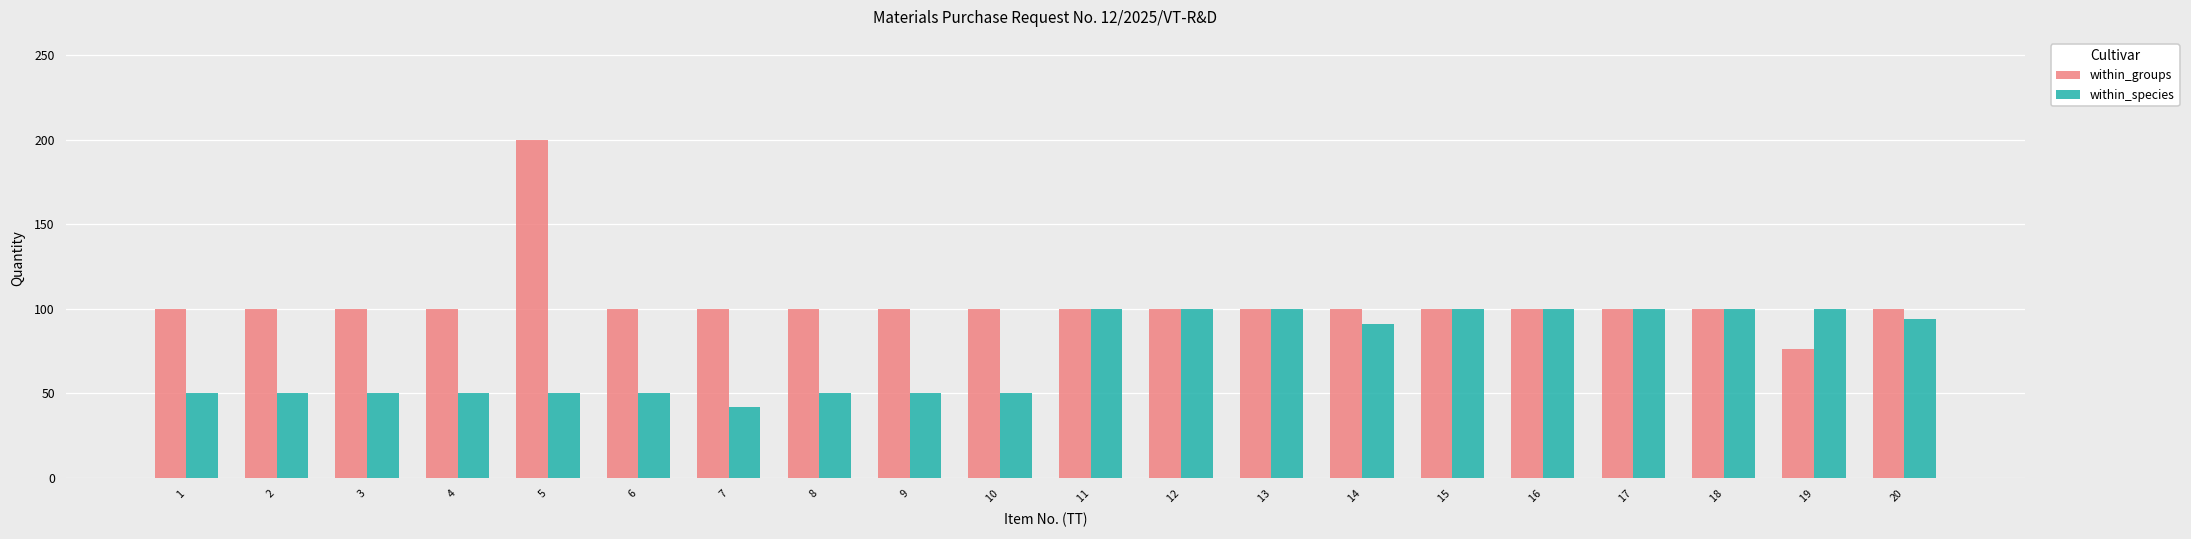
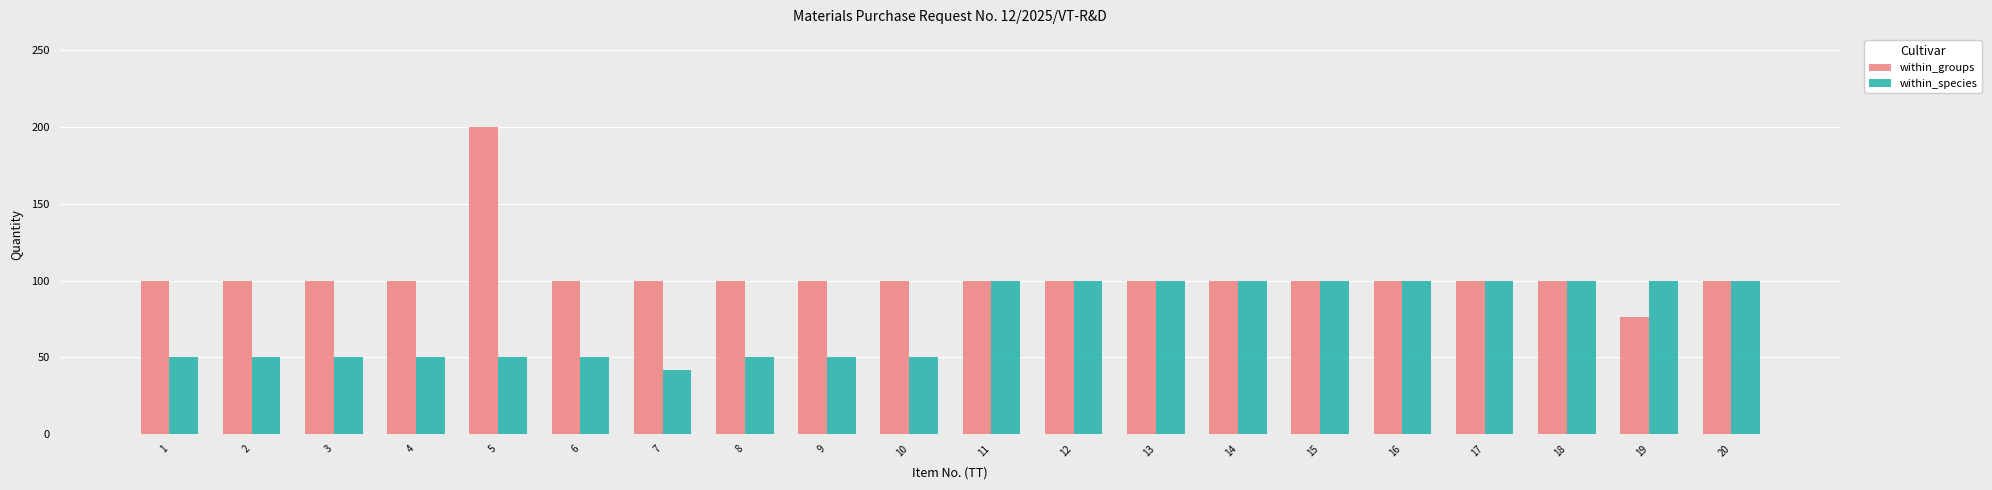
within_species, 14: 91 -> 100
within_species, 20: 94 -> 100
